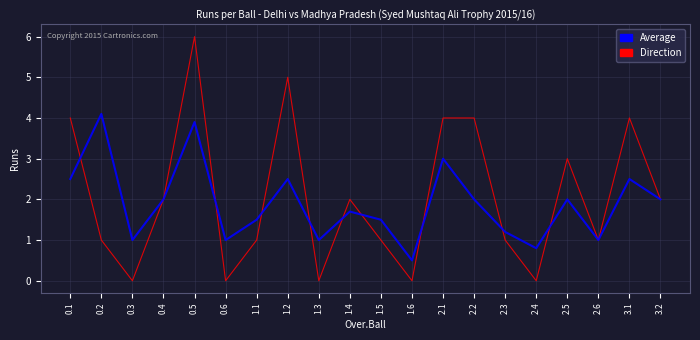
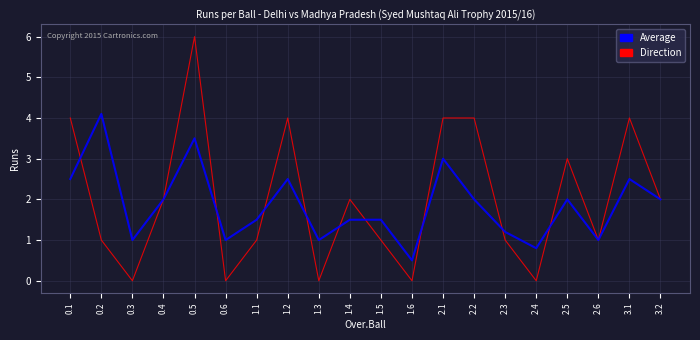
Average, 0.5: 3.9 -> 3.5
Direction, 1.2: 5 -> 4
Average, 1.4: 1.7 -> 1.5
